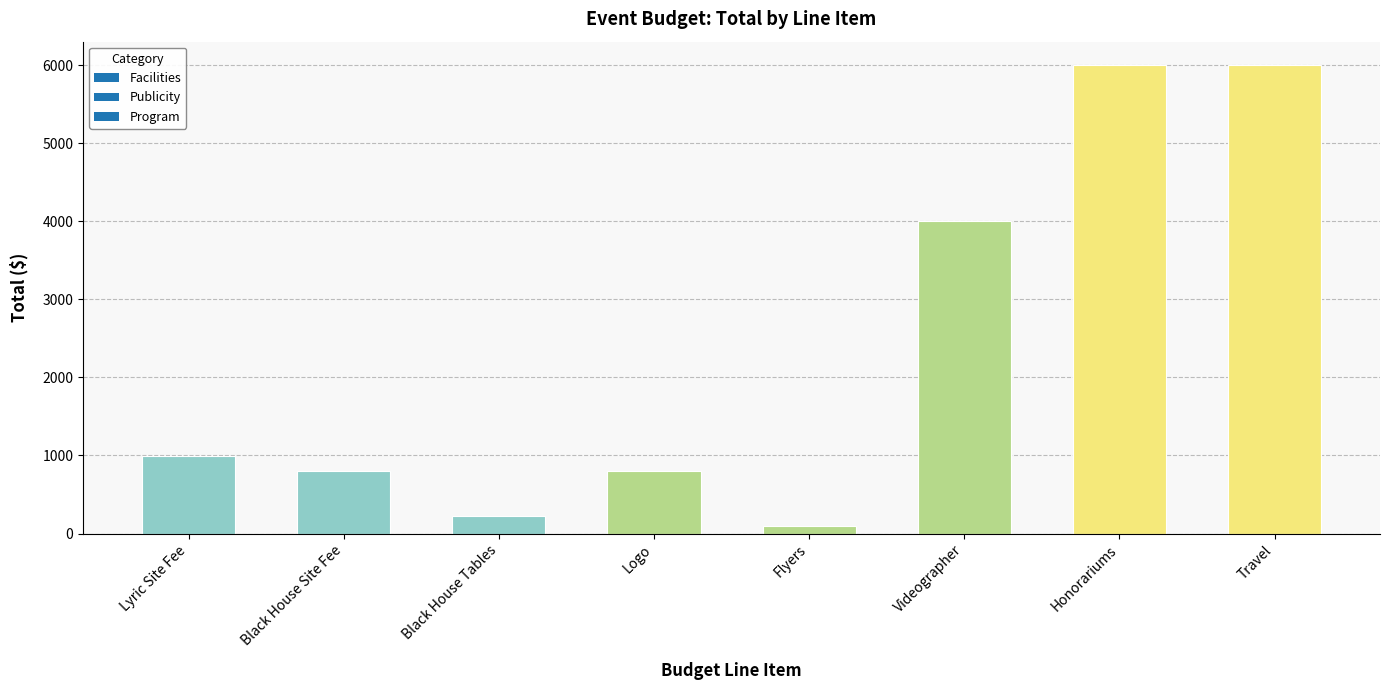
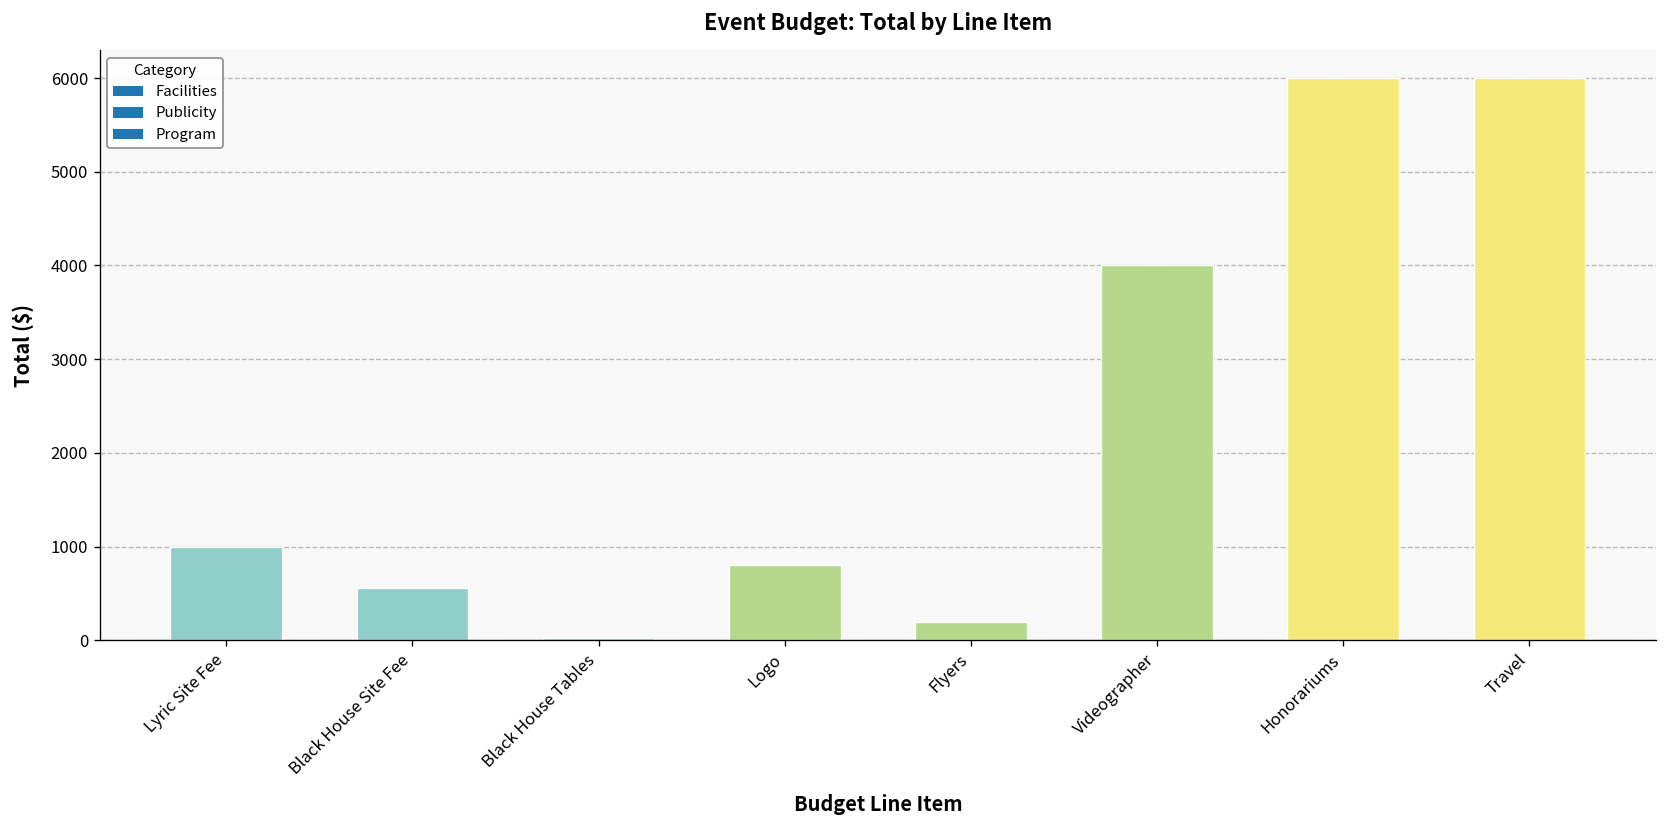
Black House Site Fee: 800 -> 600
Black House Tables: 200 -> 0
Flyers: 100 -> 200
